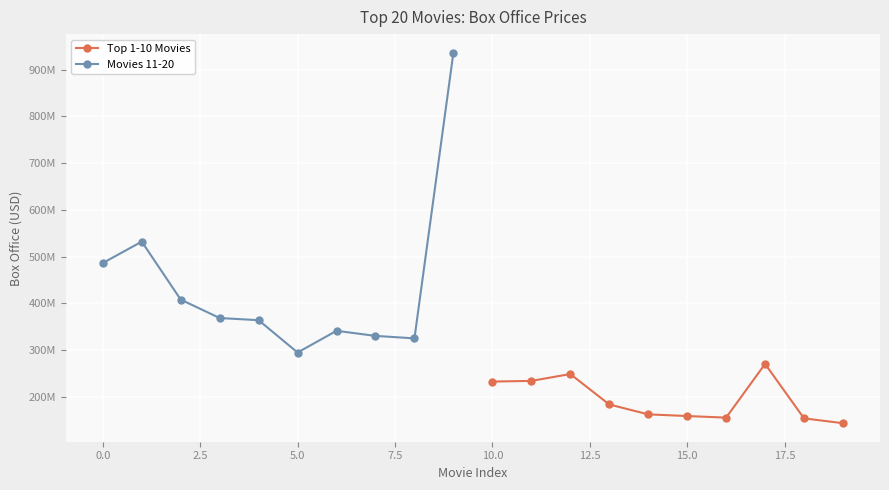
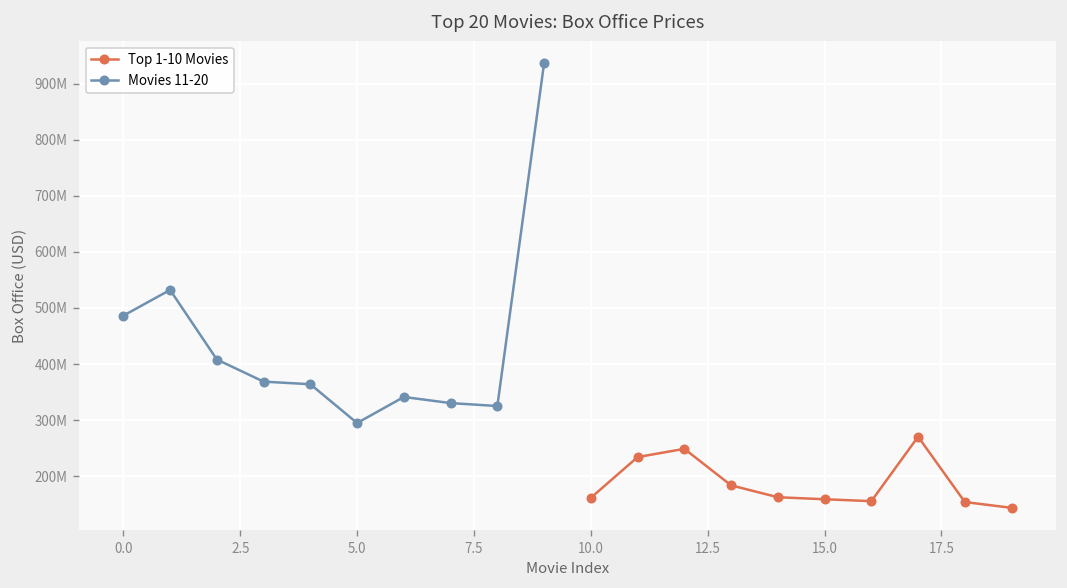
Top 1-10 Movies, 10.0: 230000000 -> 160000000
